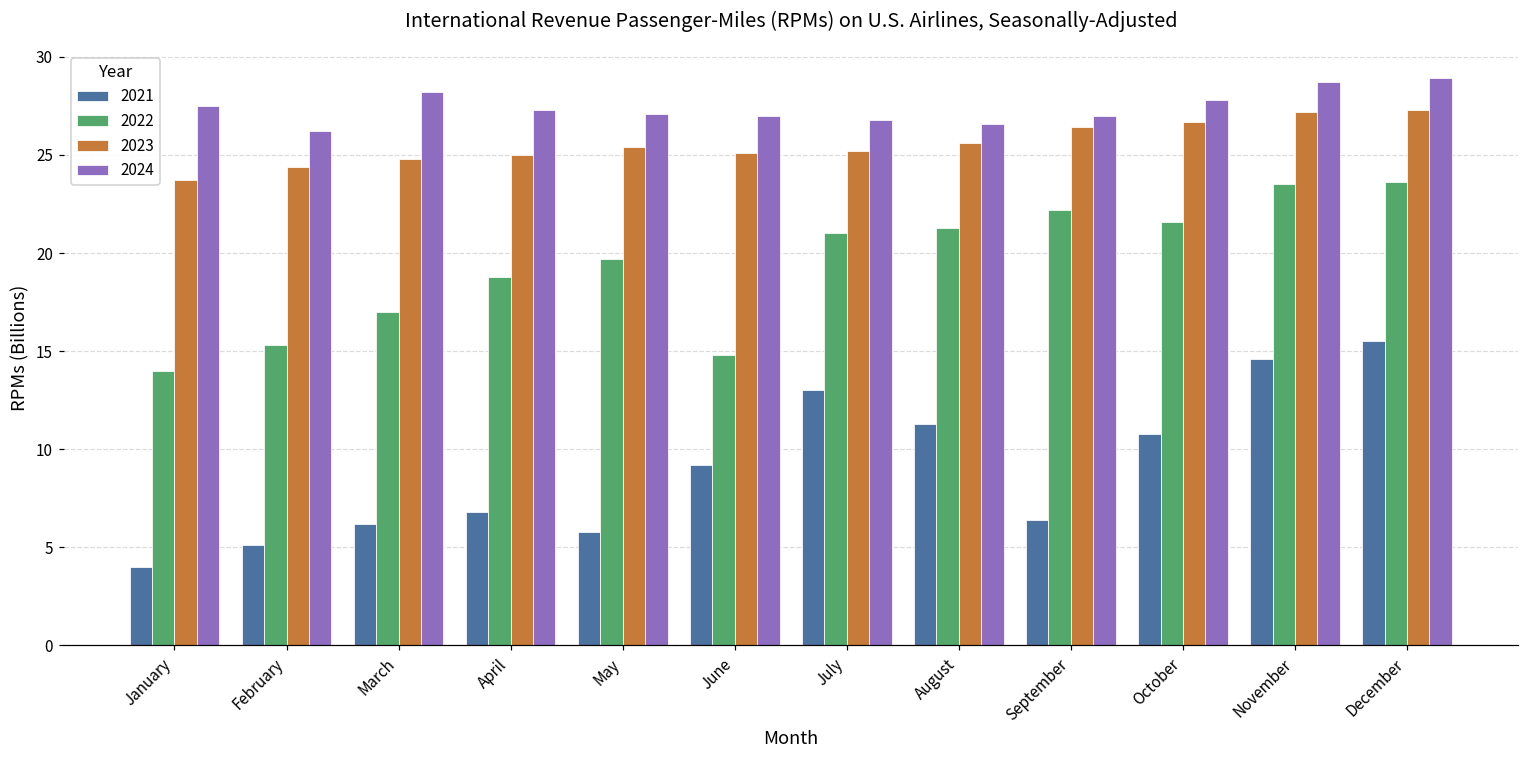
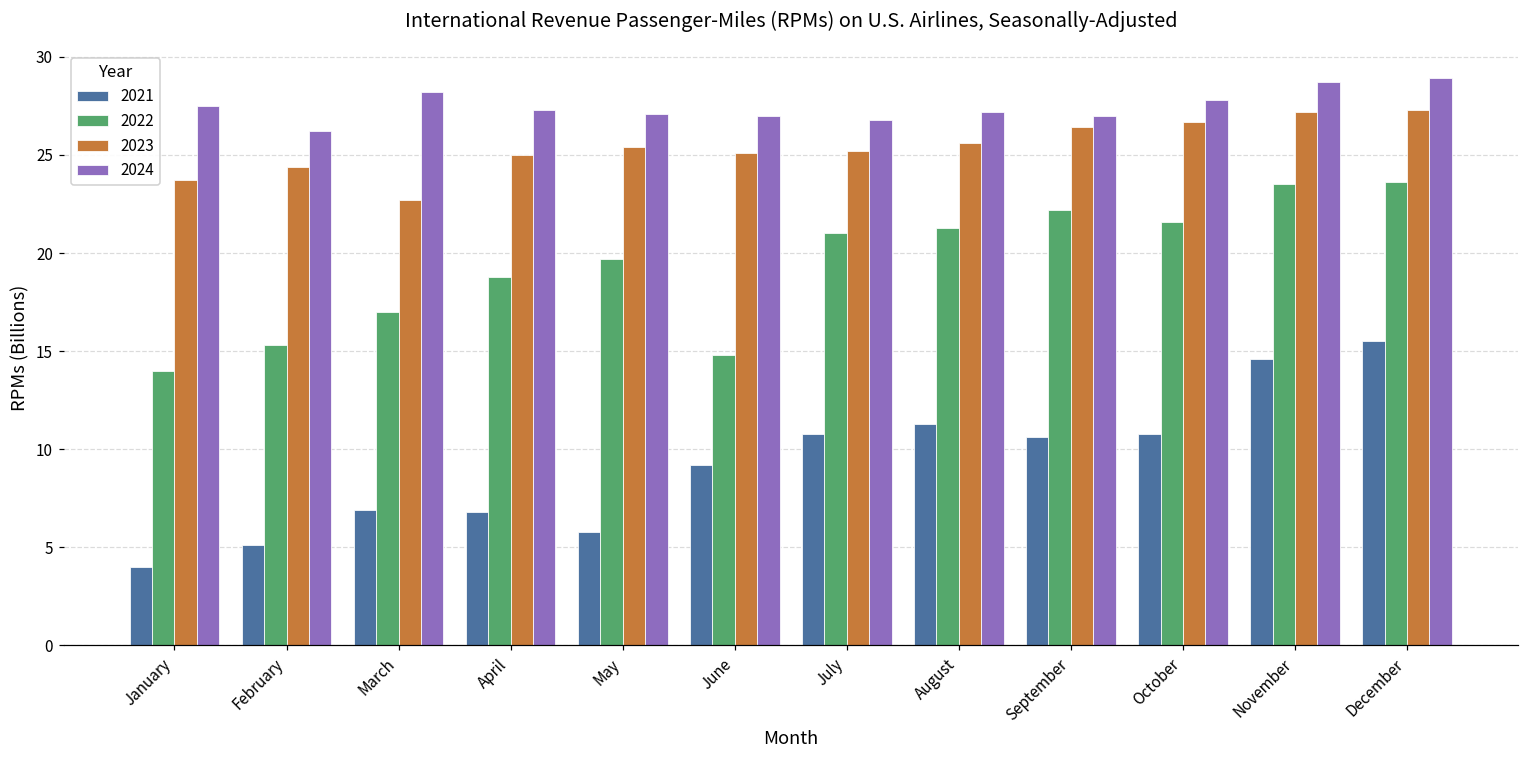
2021, March: 6.2 -> 6.9
2023, March: 24.8 -> 22.7
2021, July: 13.0 -> 10.8
2024, August: 26.6 -> 27.2
2021, September: 6.4 -> 10.6
